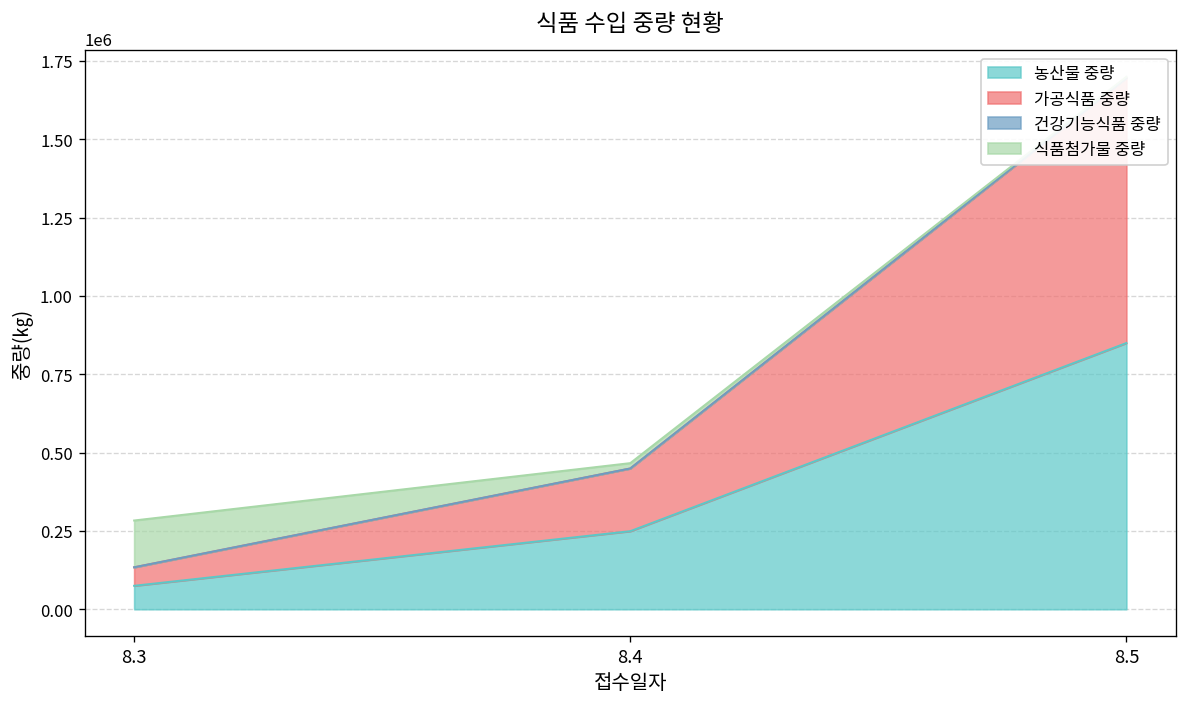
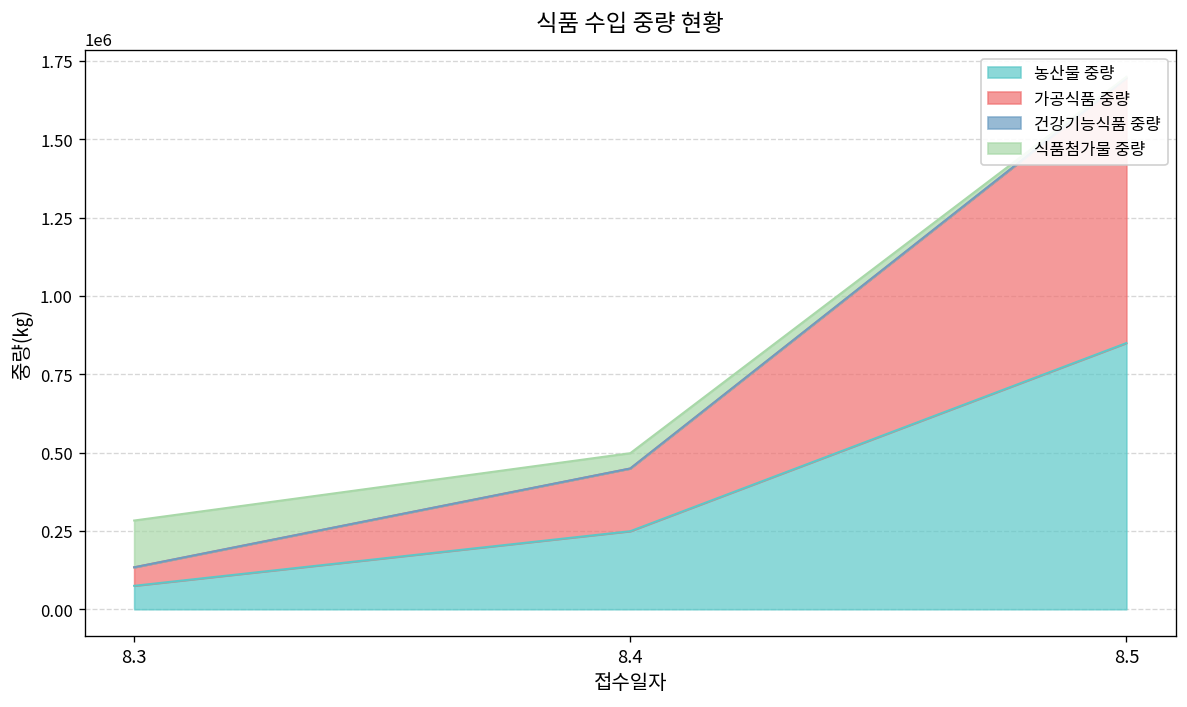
식품첨가물 중량, 8.4: 20000 -> 50000
